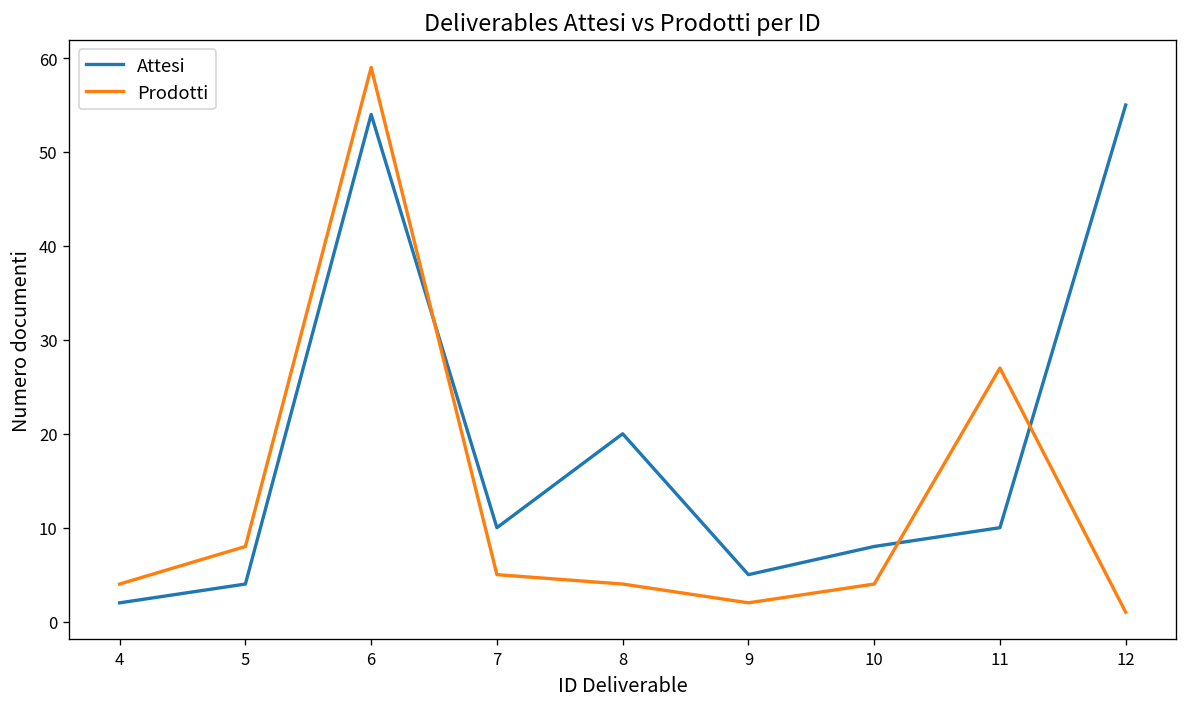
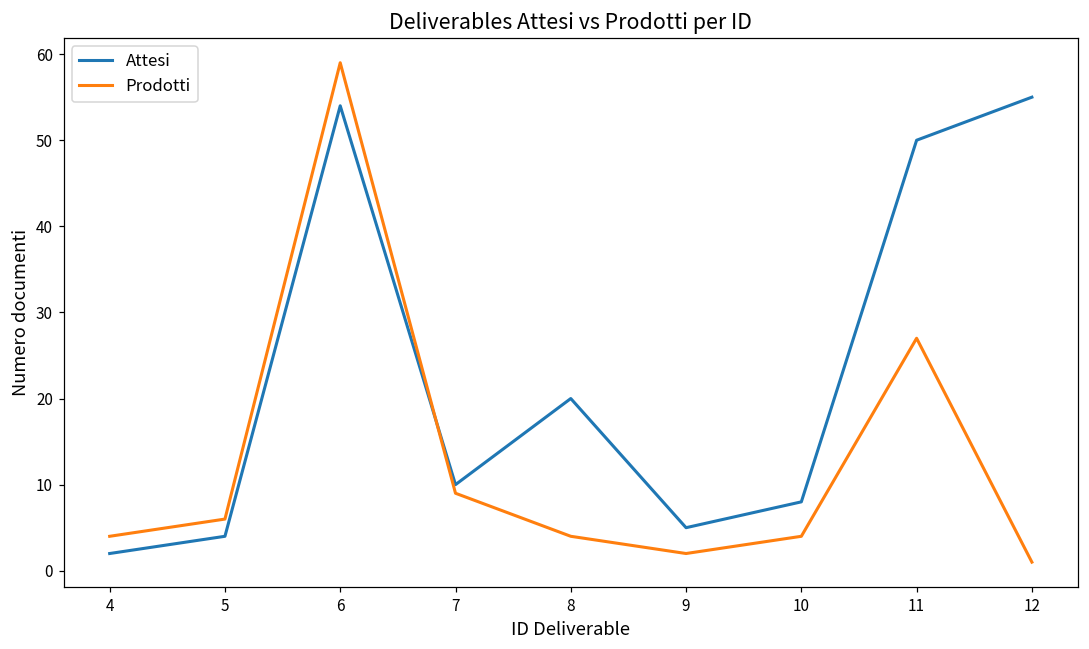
Prodotti, 5: 8 -> 6
Prodotti, 7: 5 -> 9
Attesi, 11: 10 -> 50
